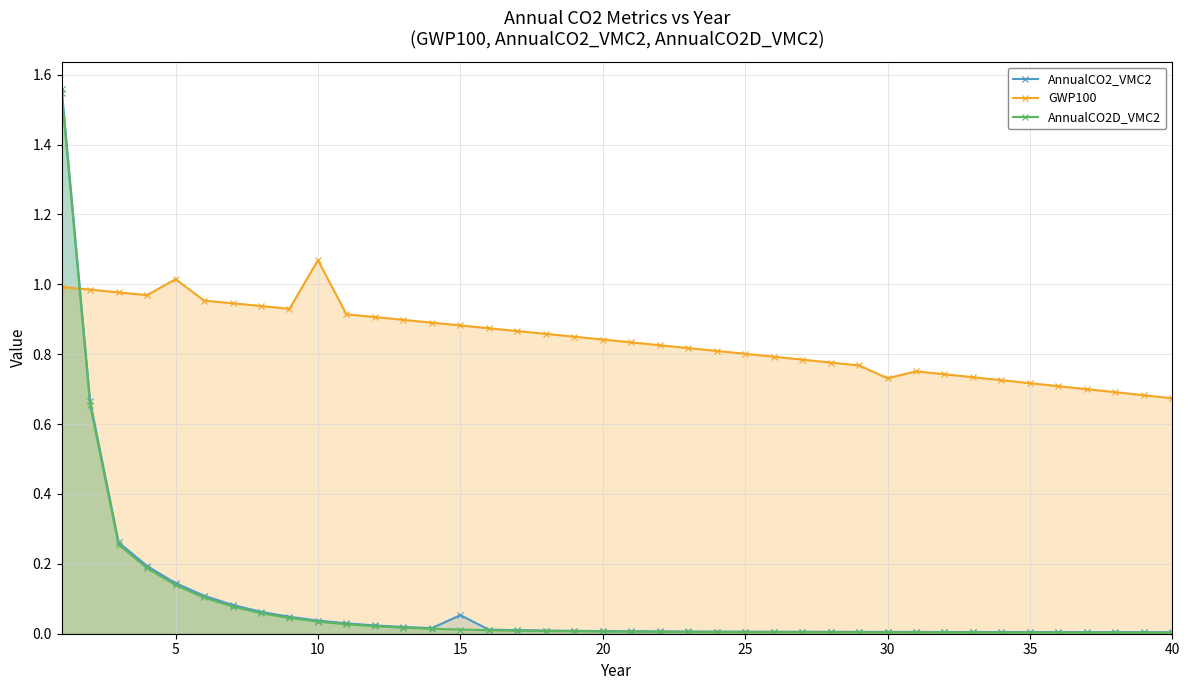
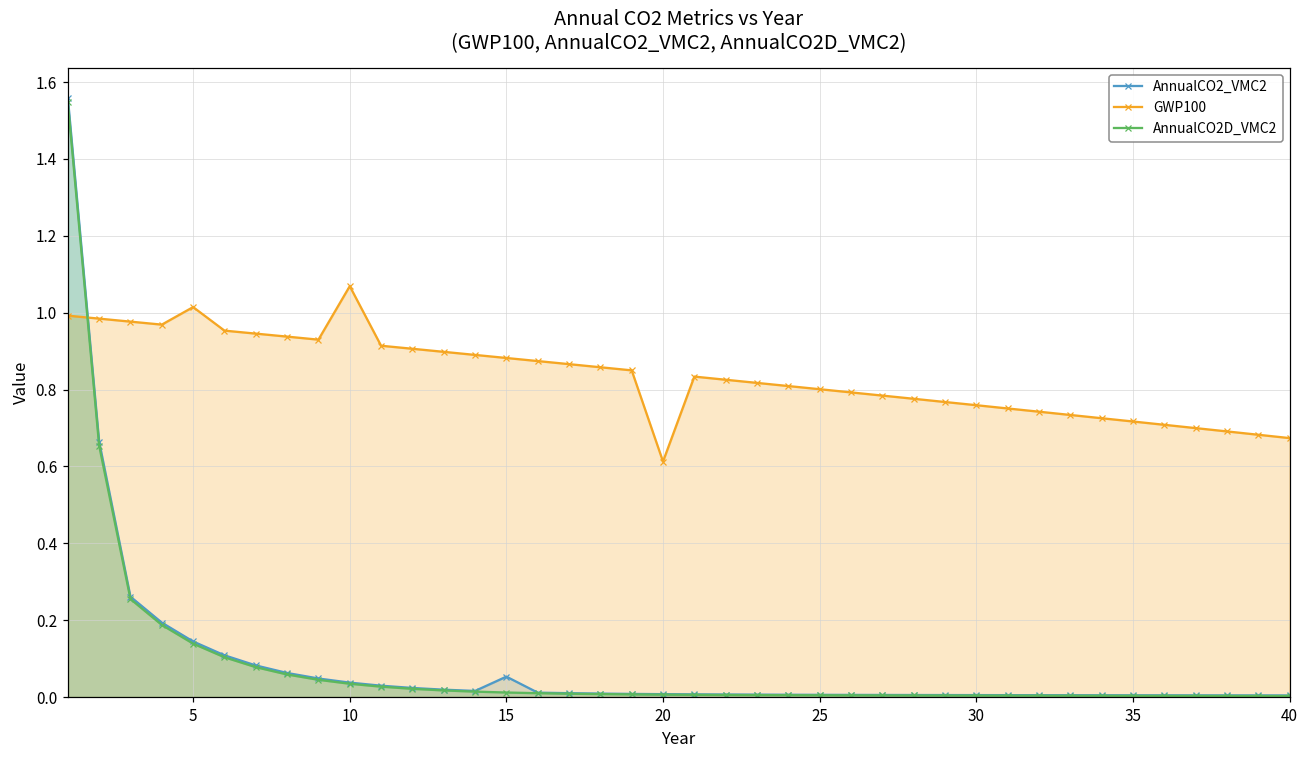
GWP100, 20: 0.84 -> 0.61
GWP100, 30: 0.73 -> 0.76
